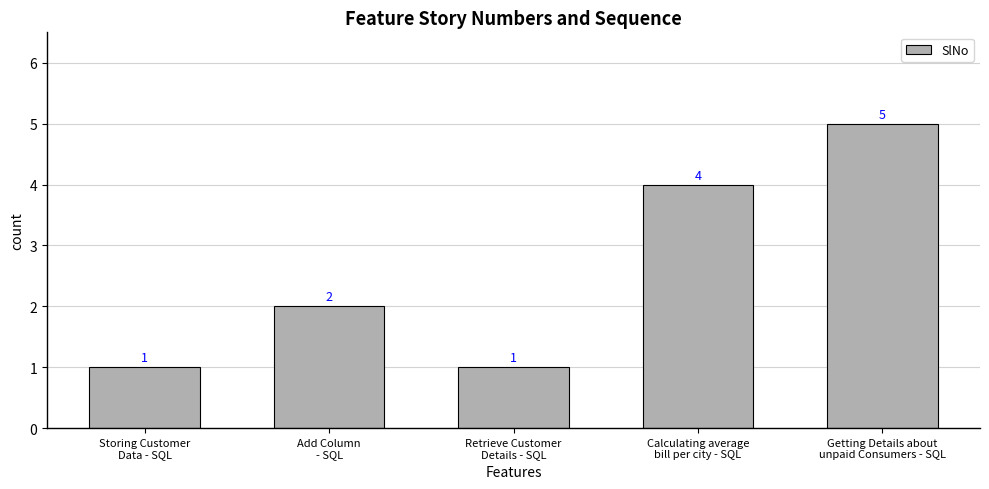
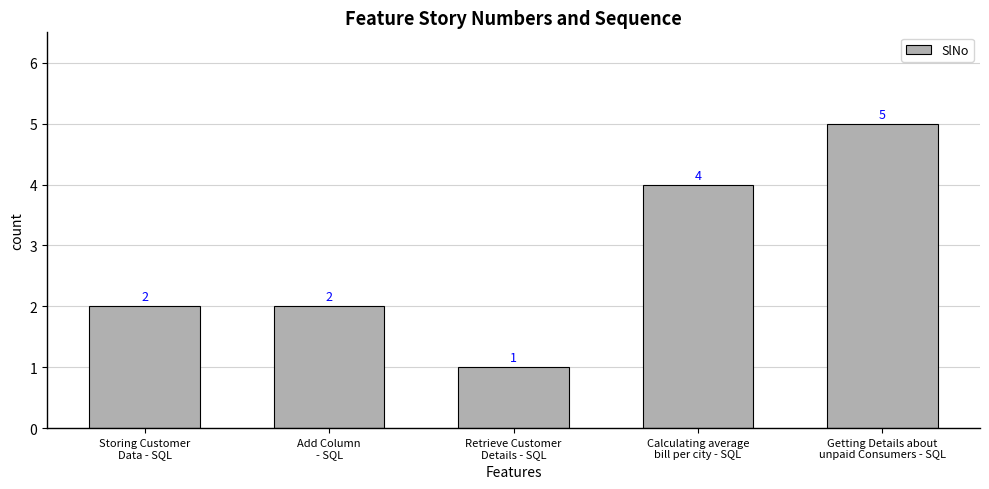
Storing Customer Data - SQL: 1 -> 2
